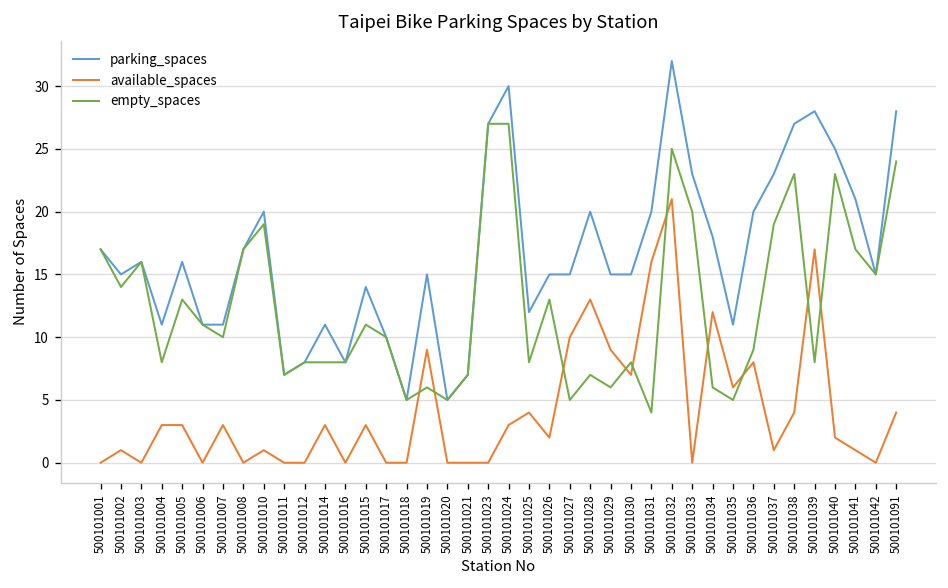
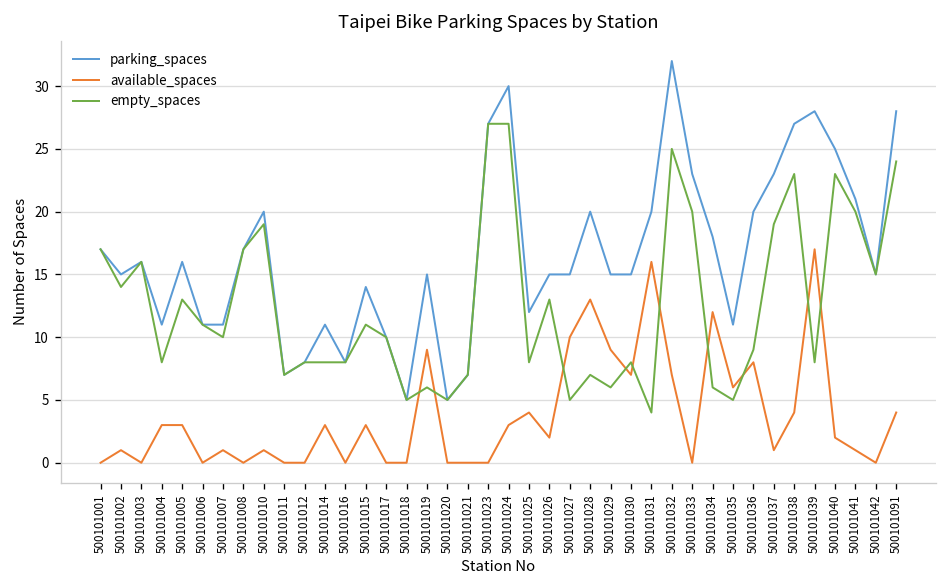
available_spaces, 500101007: 3 -> 1
available_spaces, 500101032: 21 -> 7
empty_spaces, 500101041: 17 -> 20
